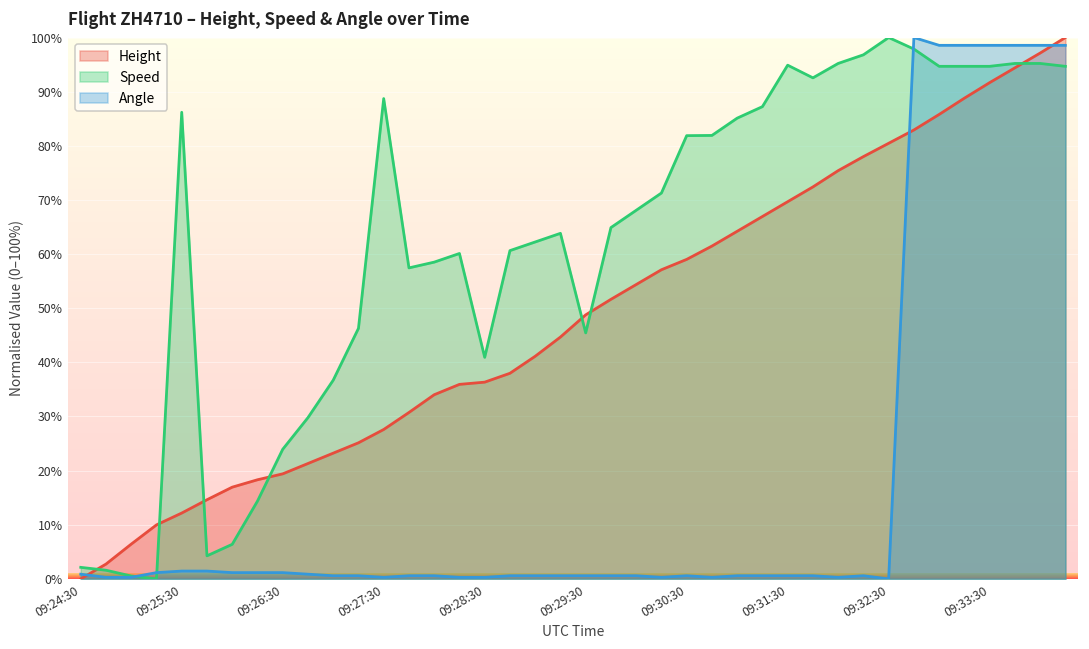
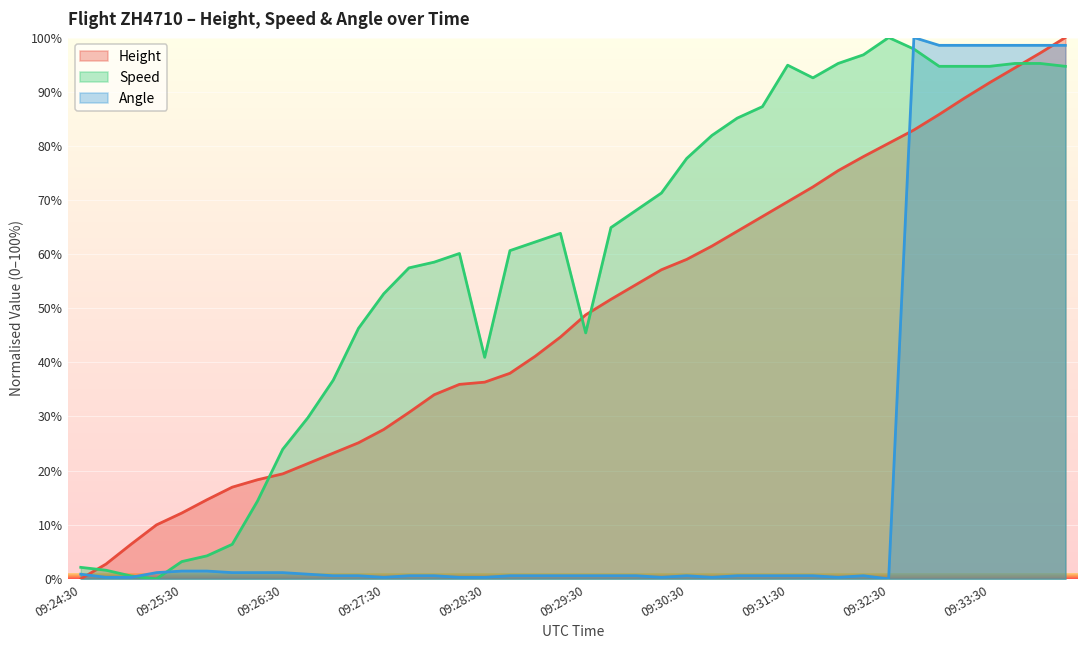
Speed, 09:25:30: 86% -> 3%
Speed, 09:27:30: 89% -> 53%
Speed, 09:30:30: 82% -> 78%
